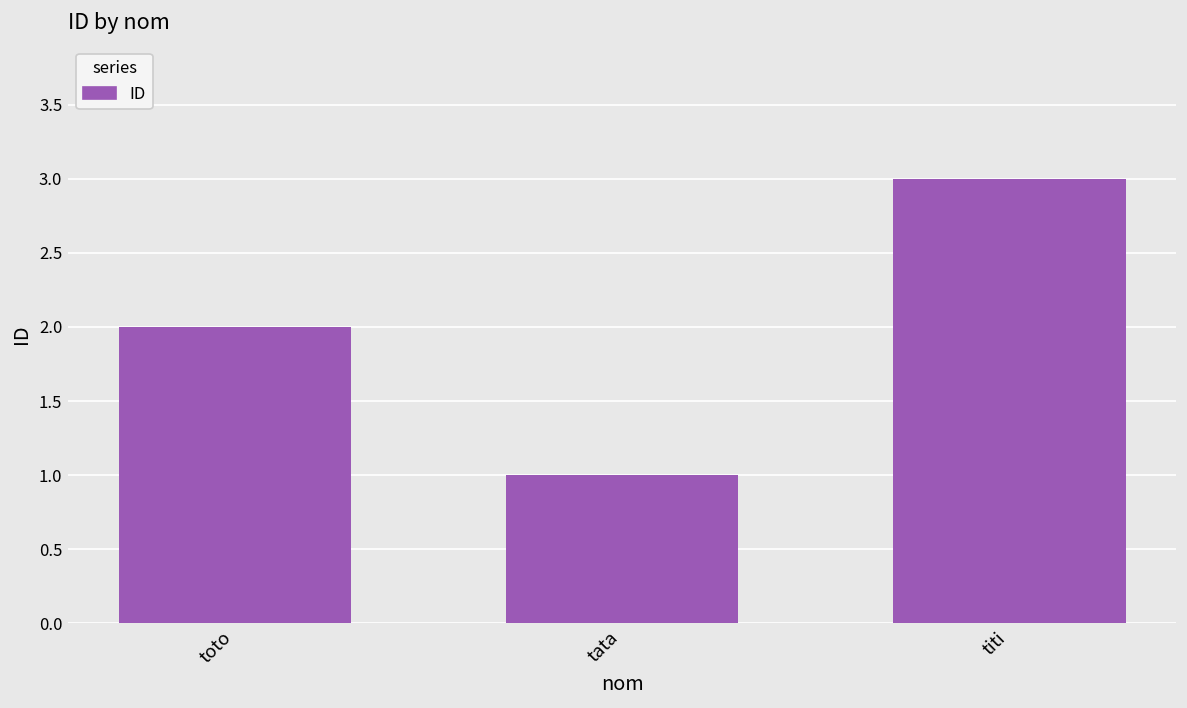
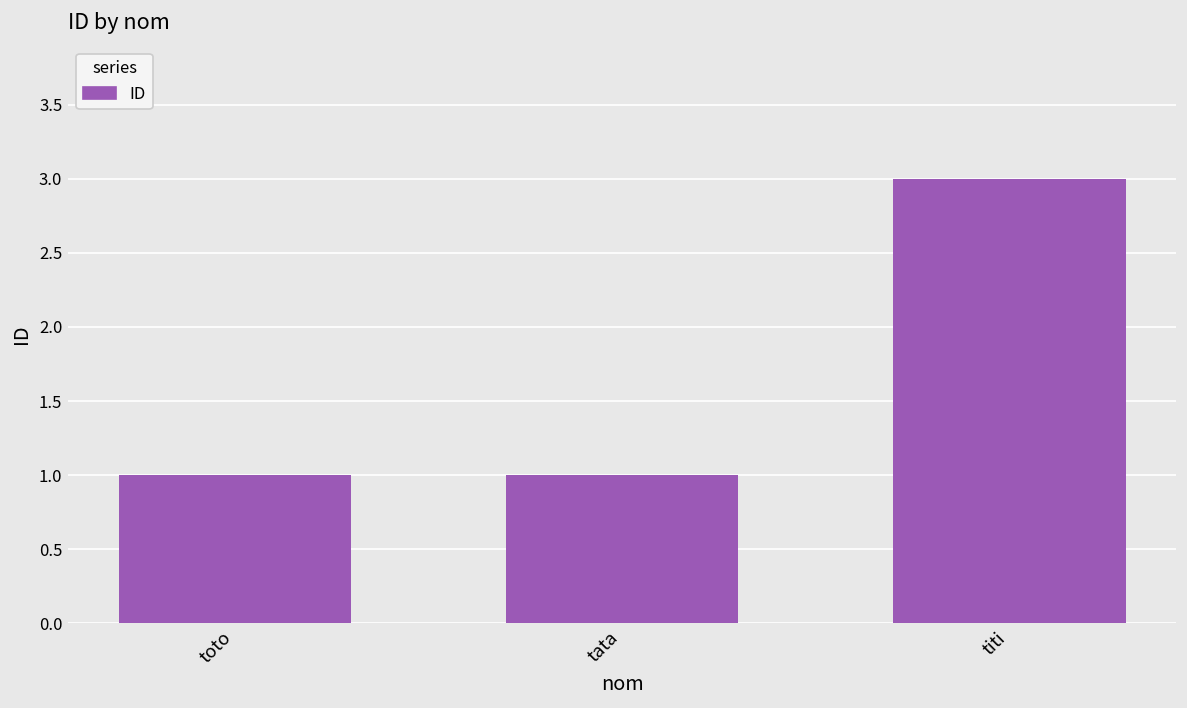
toto: 2 -> 1
